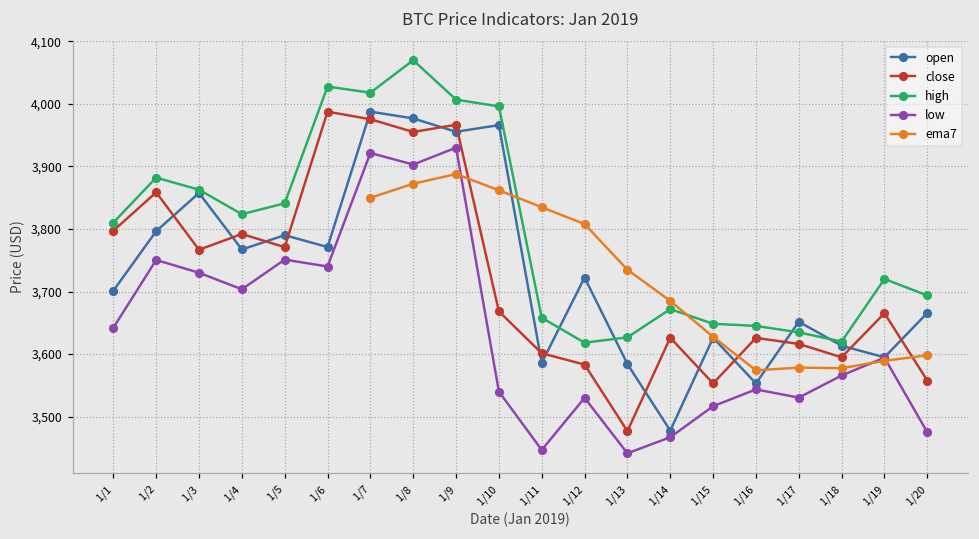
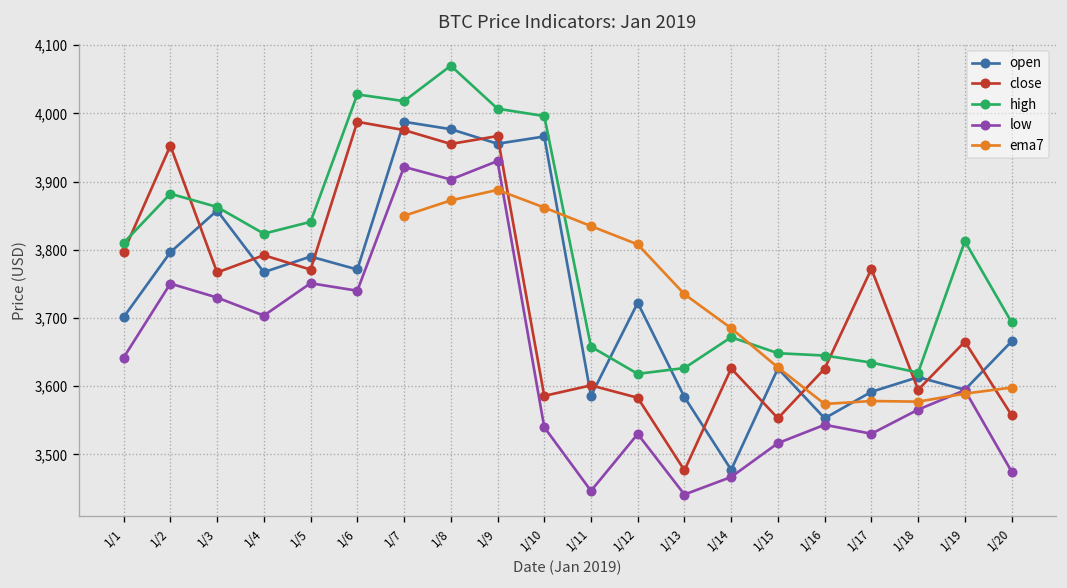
close, 1/2: 3,860 -> 3,950
close, 1/10: 3,670 -> 3,590
open, 1/17: 3,650 -> 3,590
close, 1/17: 3,620 -> 3,770
high, 1/19: 3,720 -> 3,810
